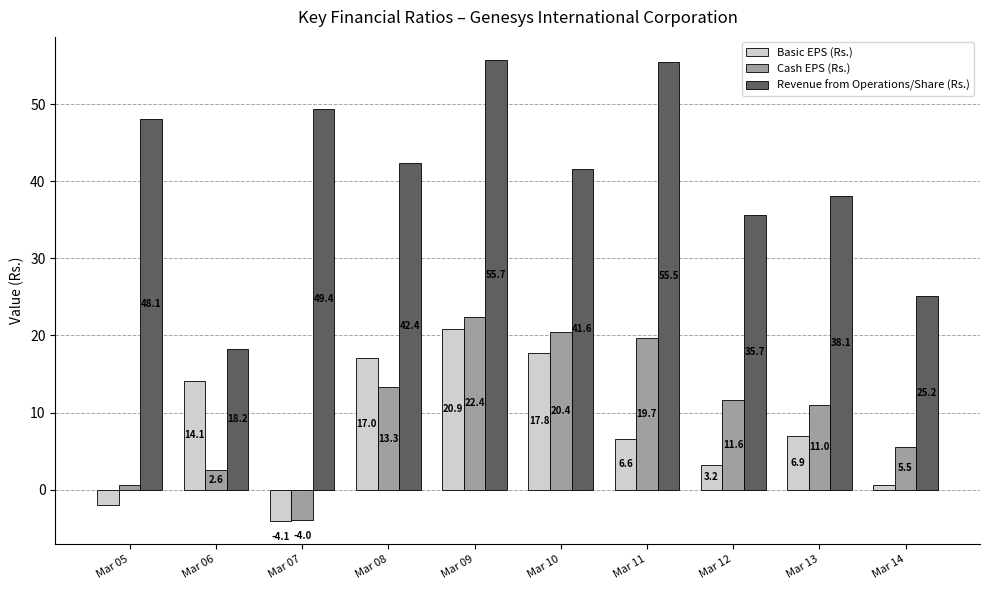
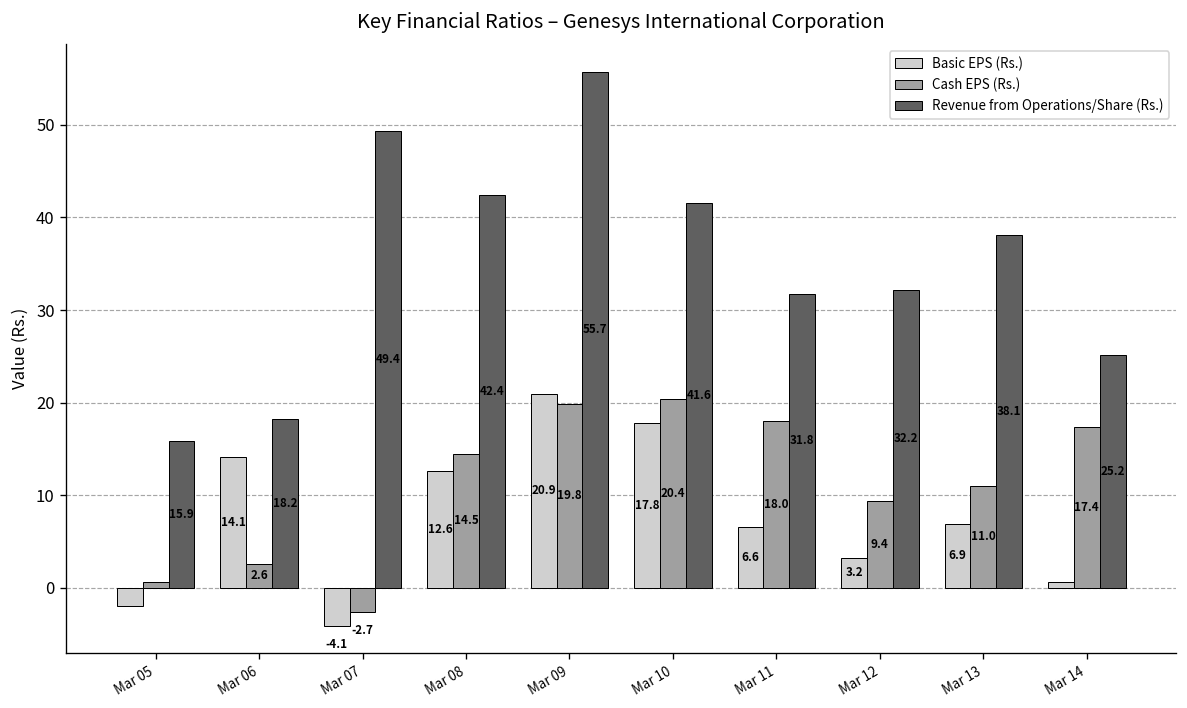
Revenue from Operations/Share (Rs.), Mar 05: 48.1 -> 15.9
Cash EPS (Rs.), Mar 07: -4.0 -> -2.7
Basic EPS (Rs.), Mar 08: 17.0 -> 12.6
Cash EPS (Rs.), Mar 08: 13.3 -> 14.5
Cash EPS (Rs.), Mar 09: 22.4 -> 19.8
Cash EPS (Rs.), Mar 11: 19.7 -> 18.0
Revenue from Operations/Share (Rs.), Mar 11: 55.5 -> 31.8
Cash EPS (Rs.), Mar 12: 11.6 -> 9.4
Revenue from Operations/Share (Rs.), Mar 12: 35.7 -> 32.2
Cash EPS (Rs.), Mar 14: 5.5 -> 17.4
